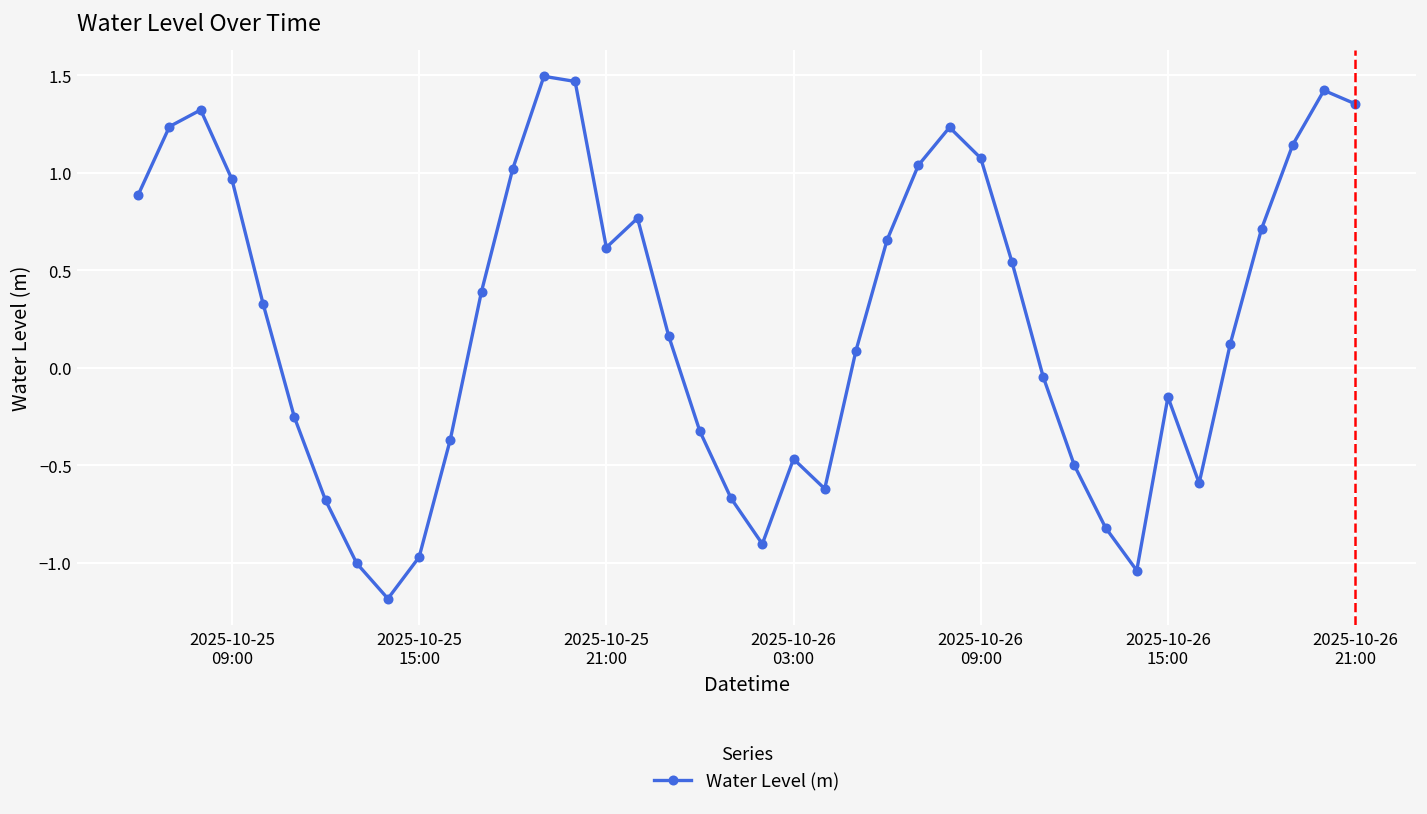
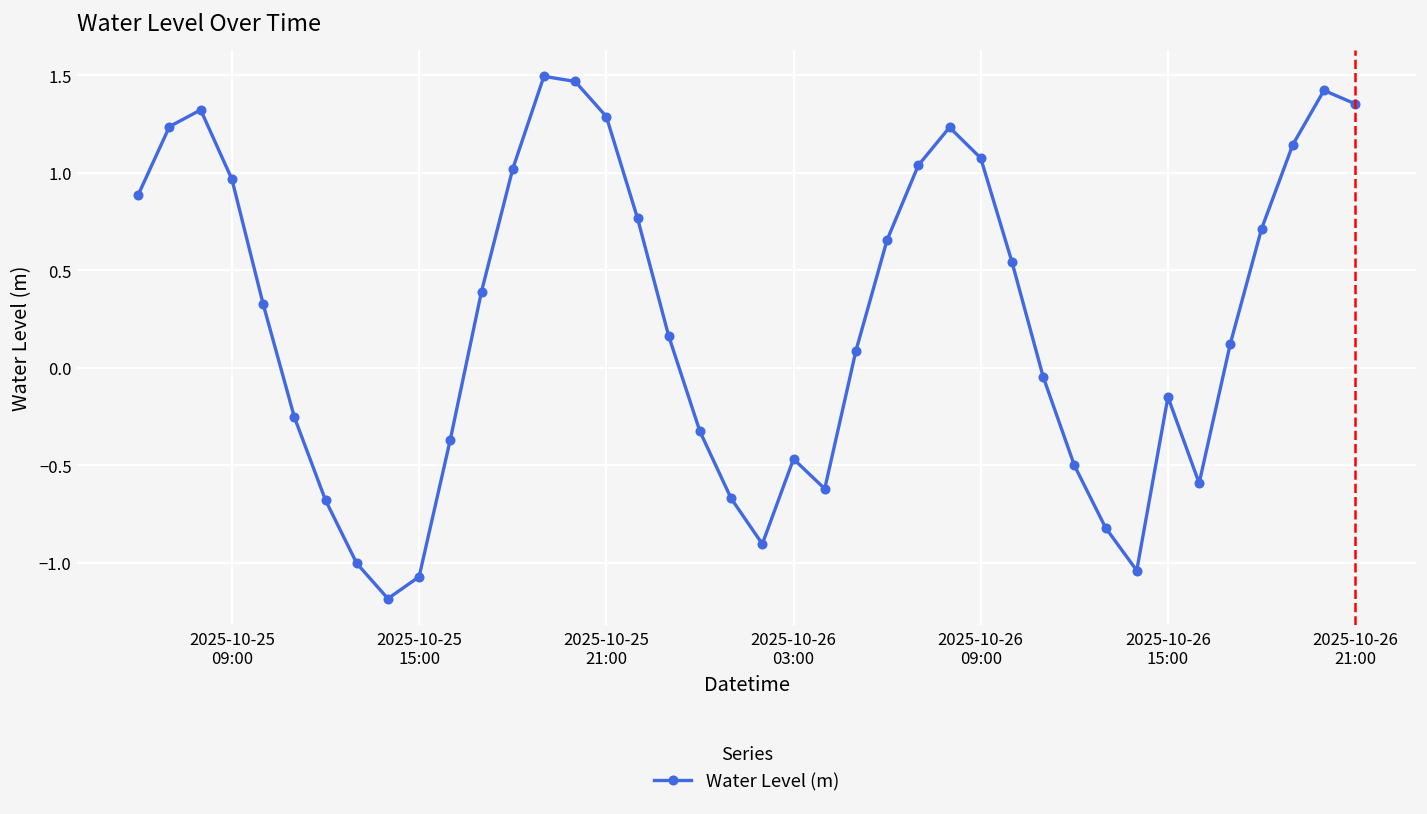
2025-10-25 15:00: -0.97 -> -1.07
2025-10-25 21:00: 0.62 -> 1.29
